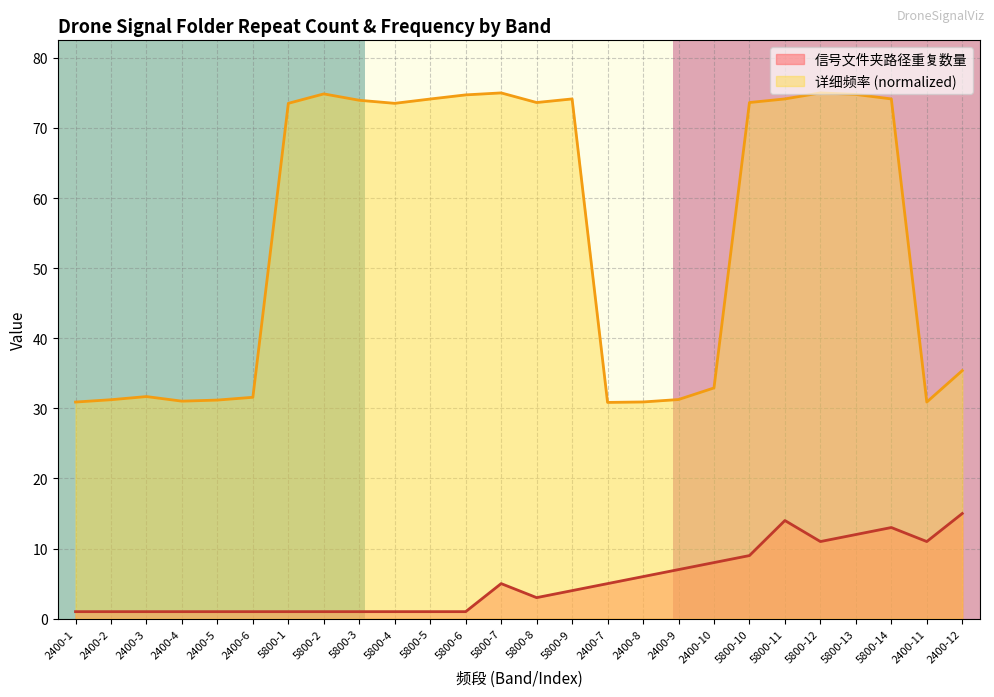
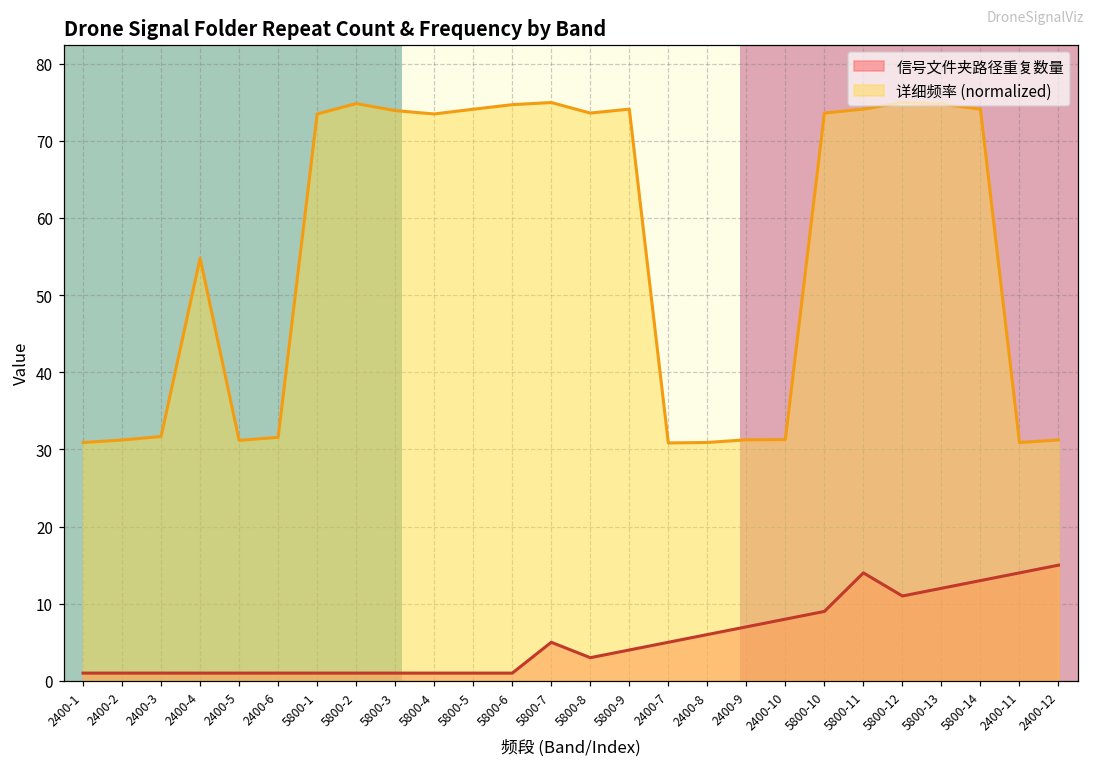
详细频率 (normalized), 2400-4: 31 -> 55
详细频率 (normalized), 2400-10: 33 -> 31
信号文件夹路径重复数量, 2400-11: 11 -> 14
详细频率 (normalized), 2400-12: 35 -> 31
